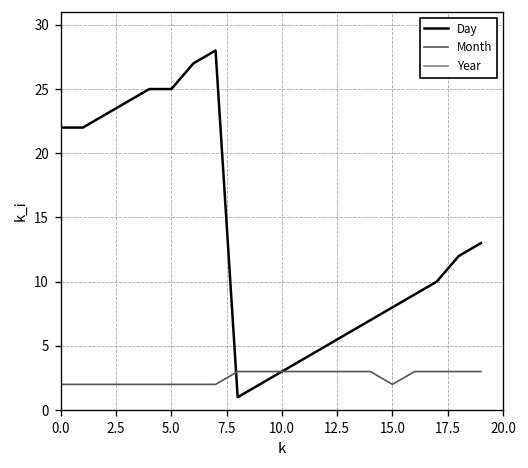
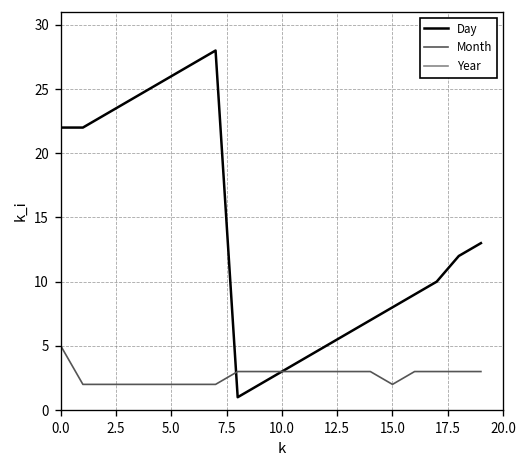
Month, 0.0: 2 -> 5
Day, 5.0: 25 -> 26
